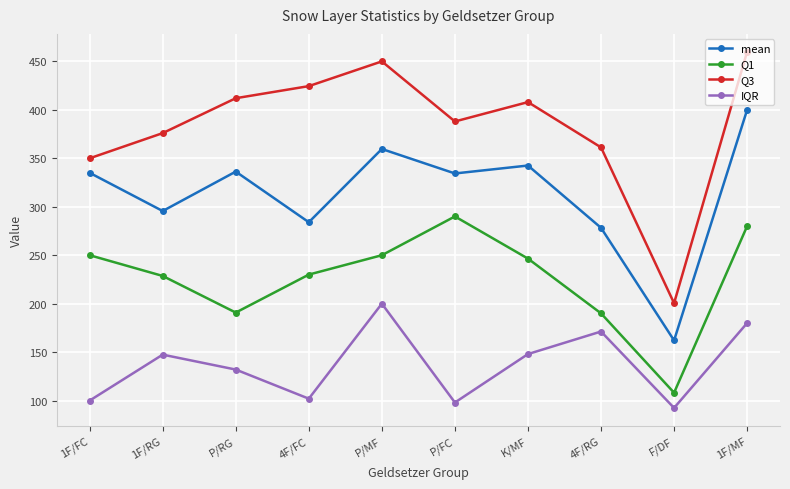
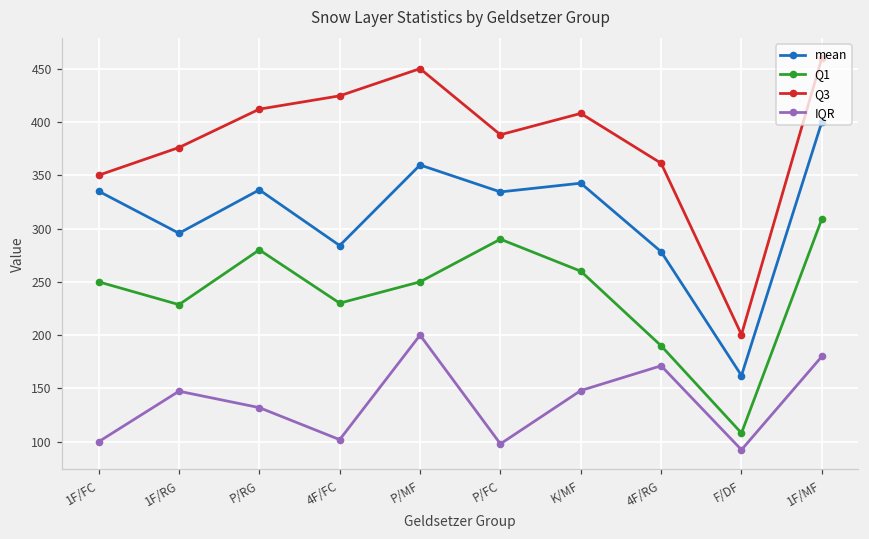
Q1, P/RG: 190 -> 280
Q1, K/MF: 250 -> 260
Q1, 1F/MF: 280 -> 310
